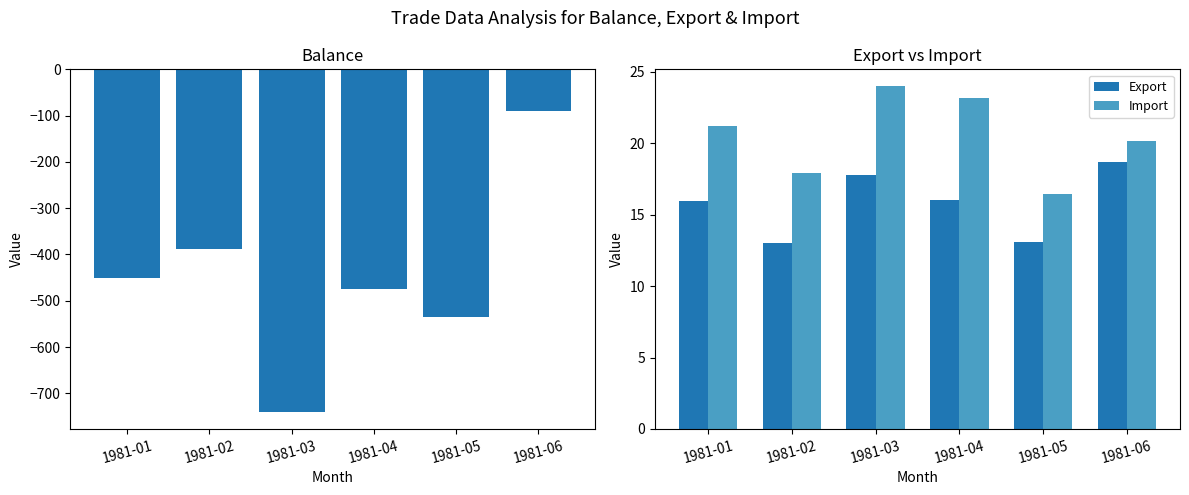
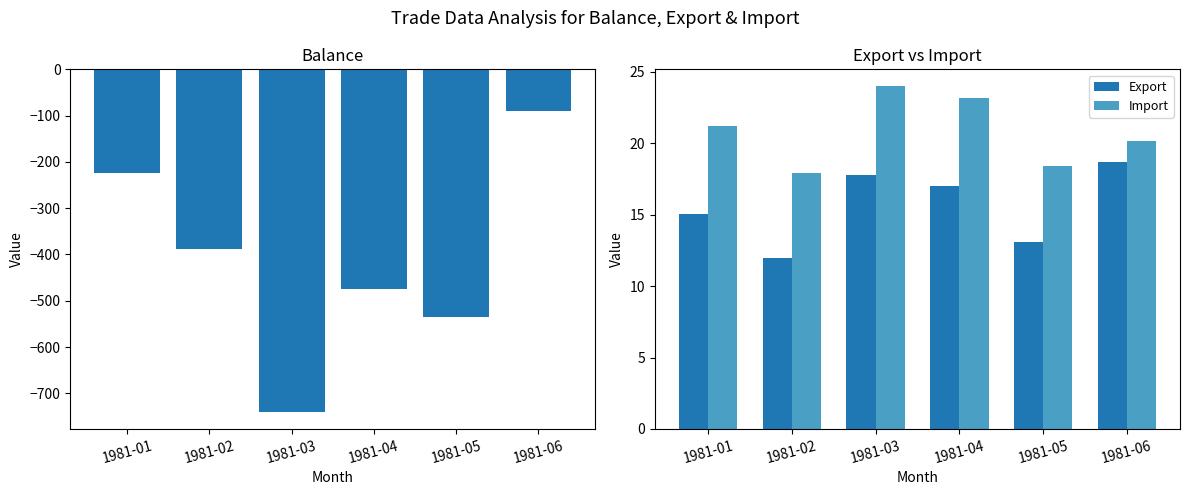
Balance, 1981-01: -450 -> -220
Export vs Import, Export, 1981-01: 15.9 -> 15.1
Export vs Import, Export, 1981-02: 13 -> 12
Export vs Import, Export, 1981-04: 16 -> 17
Export vs Import, Import, 1981-05: 16.4 -> 18.4
